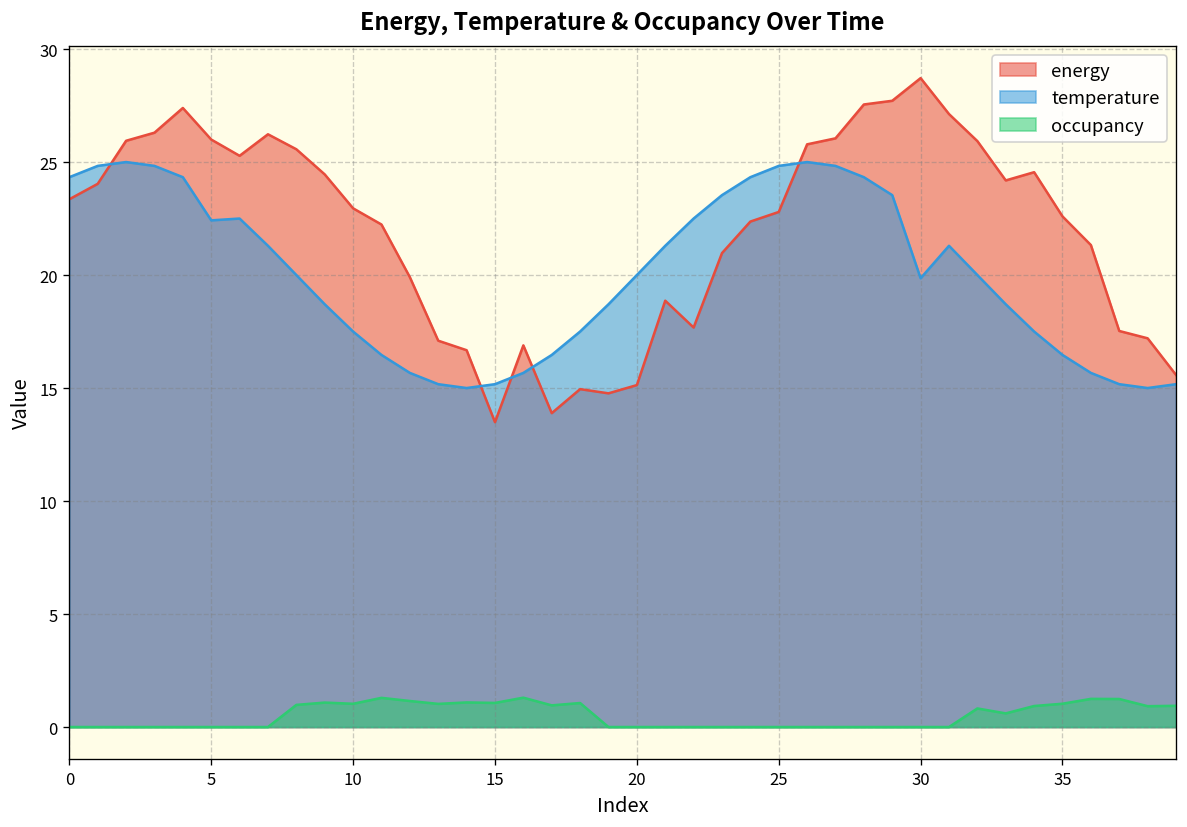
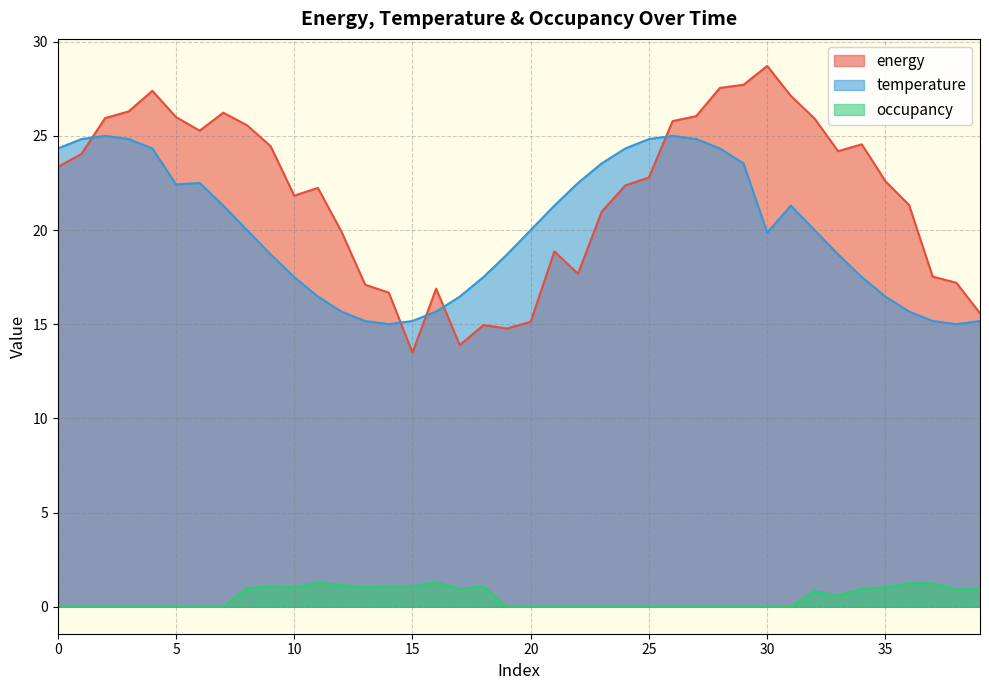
energy, 10: 23.0 -> 21.8
